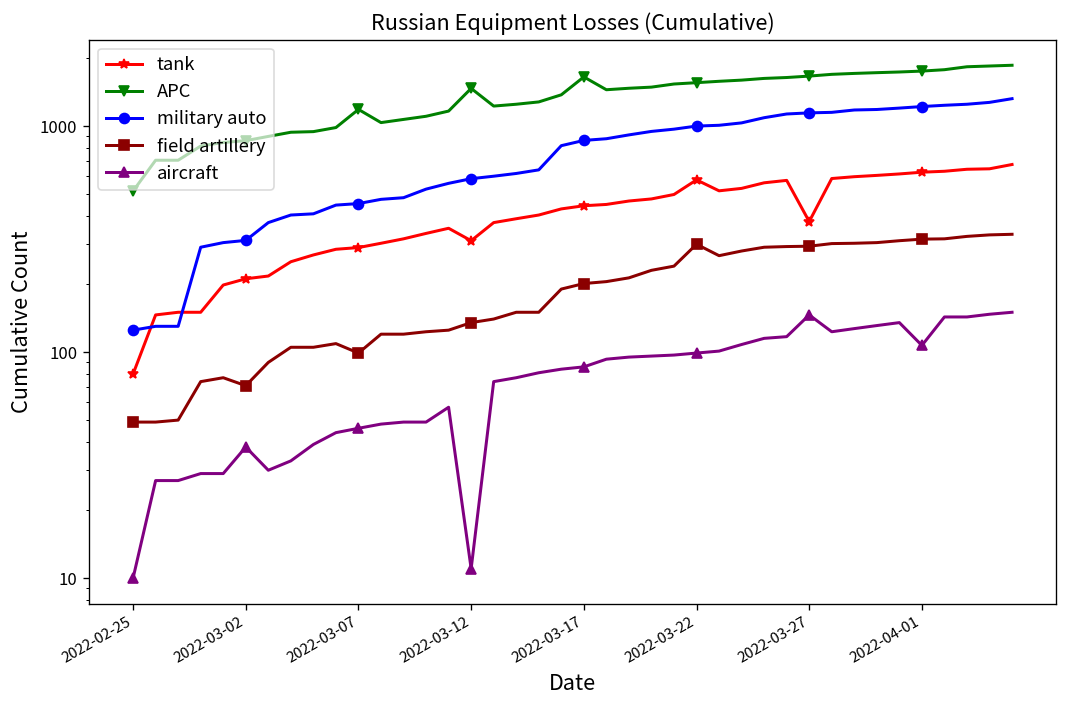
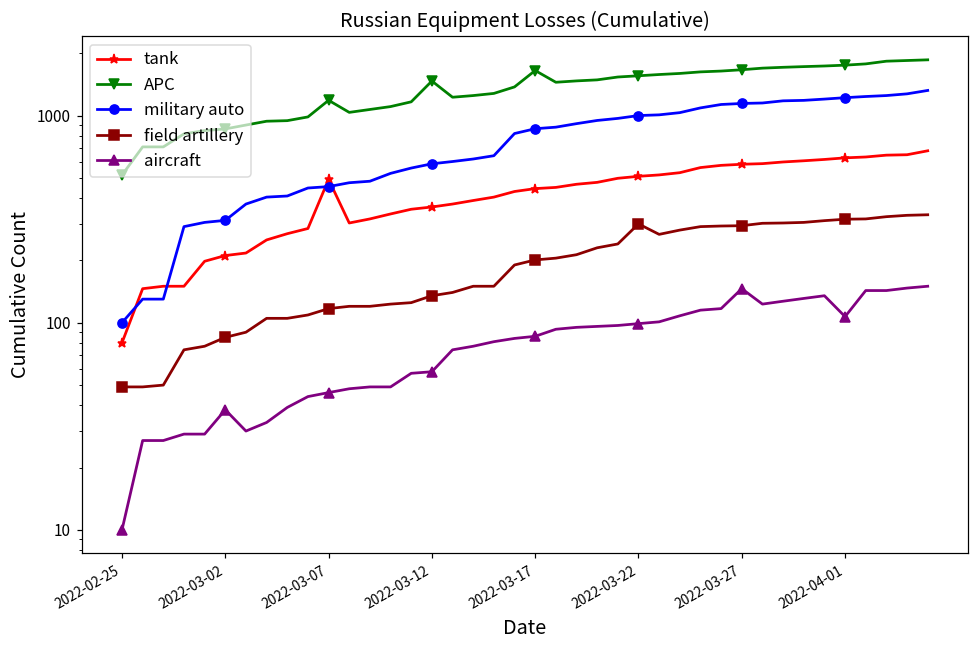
military auto, 2022-02-25: 130 -> 100
field artillery, 2022-03-02: 71 -> 90
tank, 2022-03-07: 290 -> 490
field artillery, 2022-03-07: 100 -> 120
tank, 2022-03-12: 310 -> 360
aircraft, 2022-03-12: 11 -> 58
tank, 2022-03-22: 580 -> 510
tank, 2022-03-27: 380 -> 580
